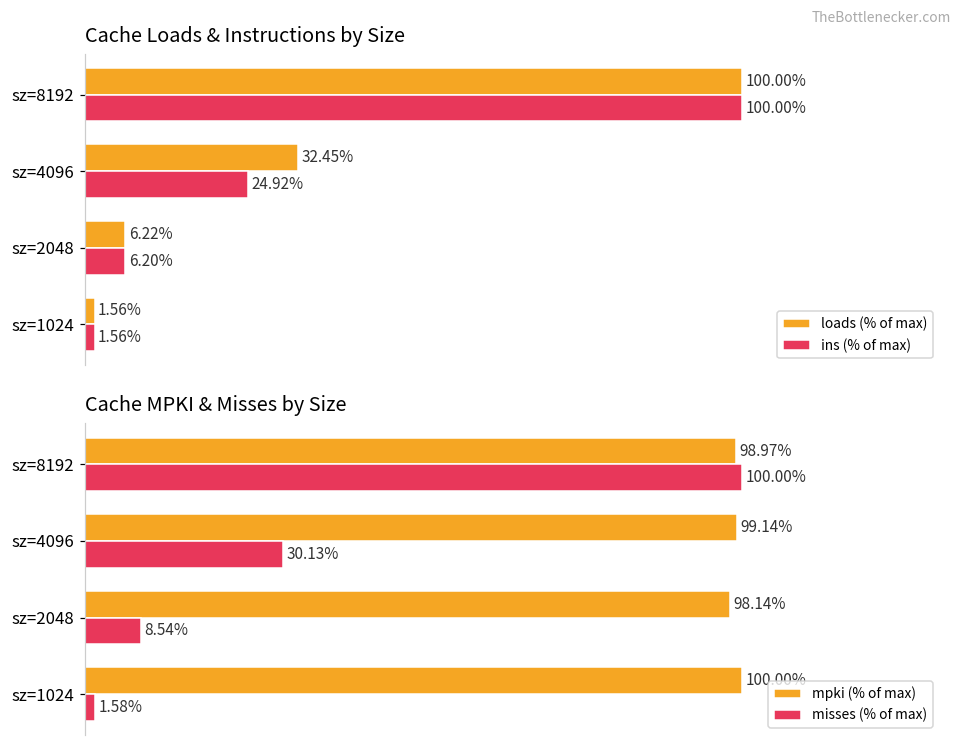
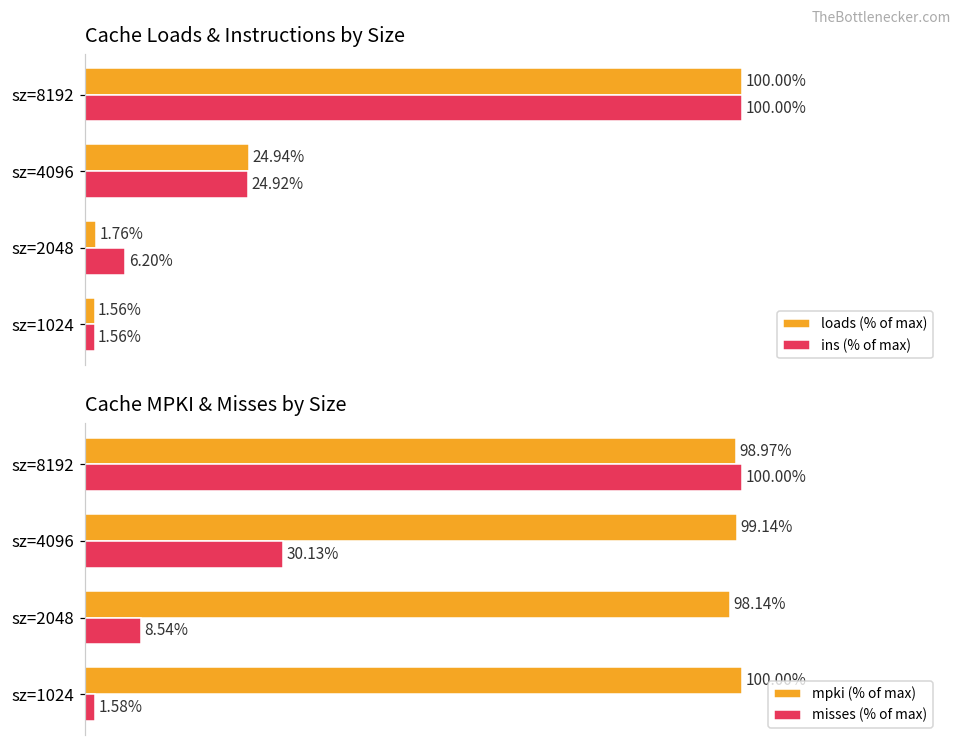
Cache Loads & Instructions by Size, loads (% of max), sz=4096: 32.45% -> 24.94%
Cache Loads & Instructions by Size, loads (% of max), sz=2048: 6.22% -> 1.76%
